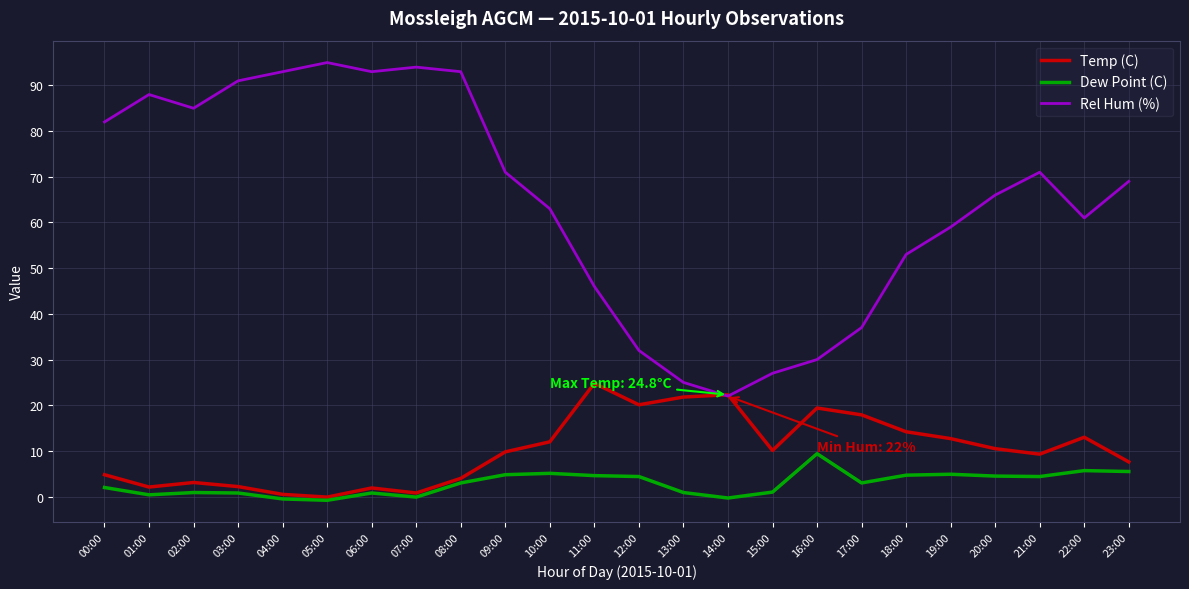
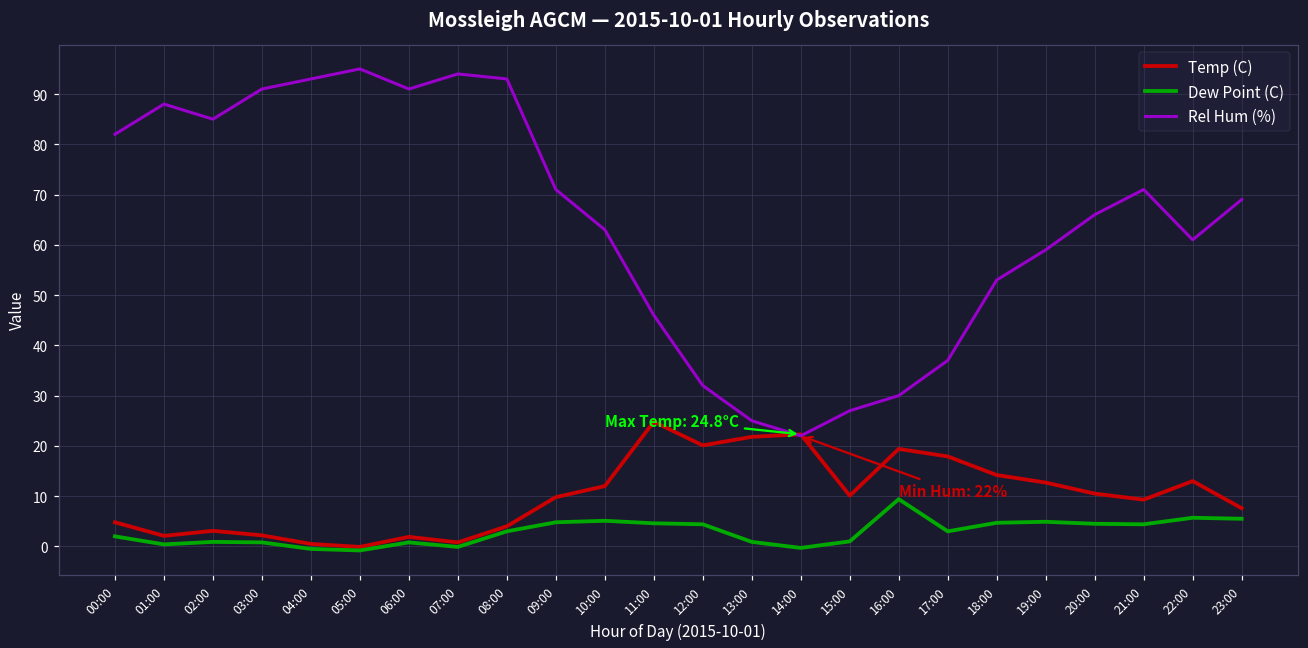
Rel Hum (%), 06:00: 93 -> 91
